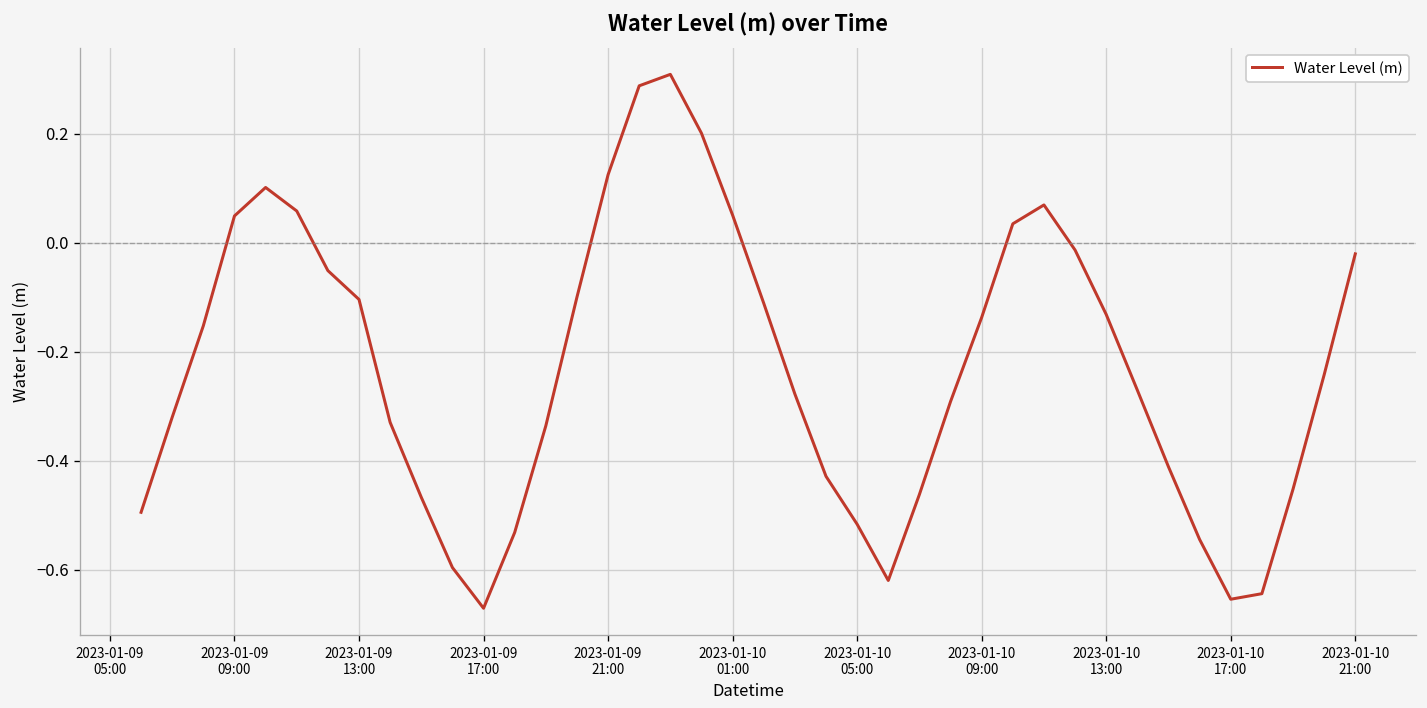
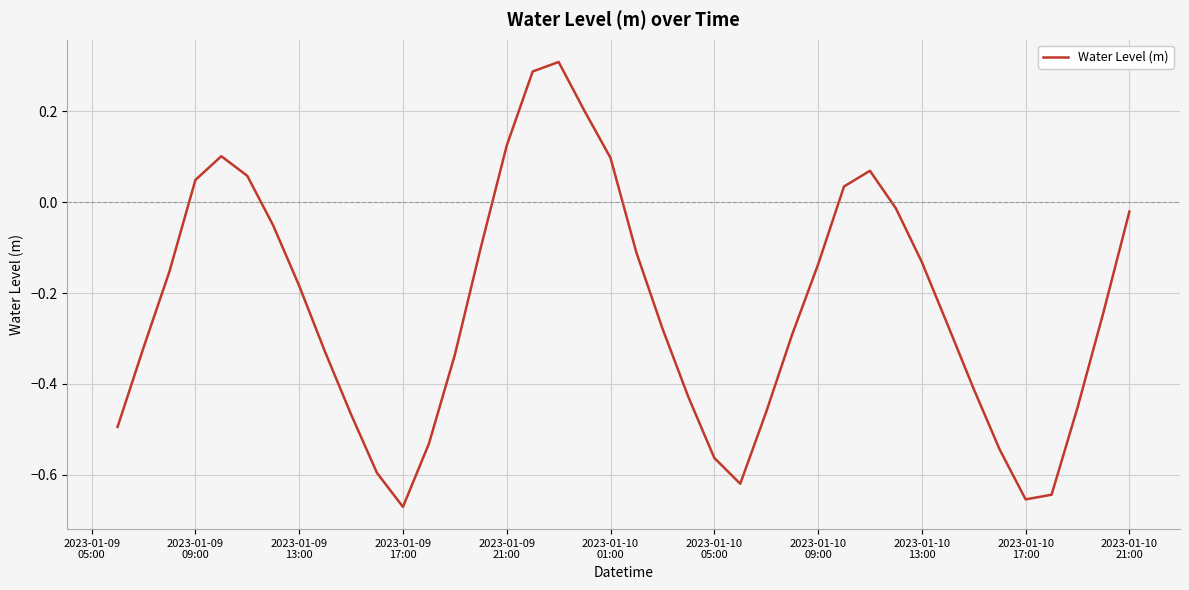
2023-01-09 13:00: -0.10 -> -0.18
2023-01-10 01:00: 0.05 -> 0.10
2023-01-10 05:00: -0.52 -> -0.56
